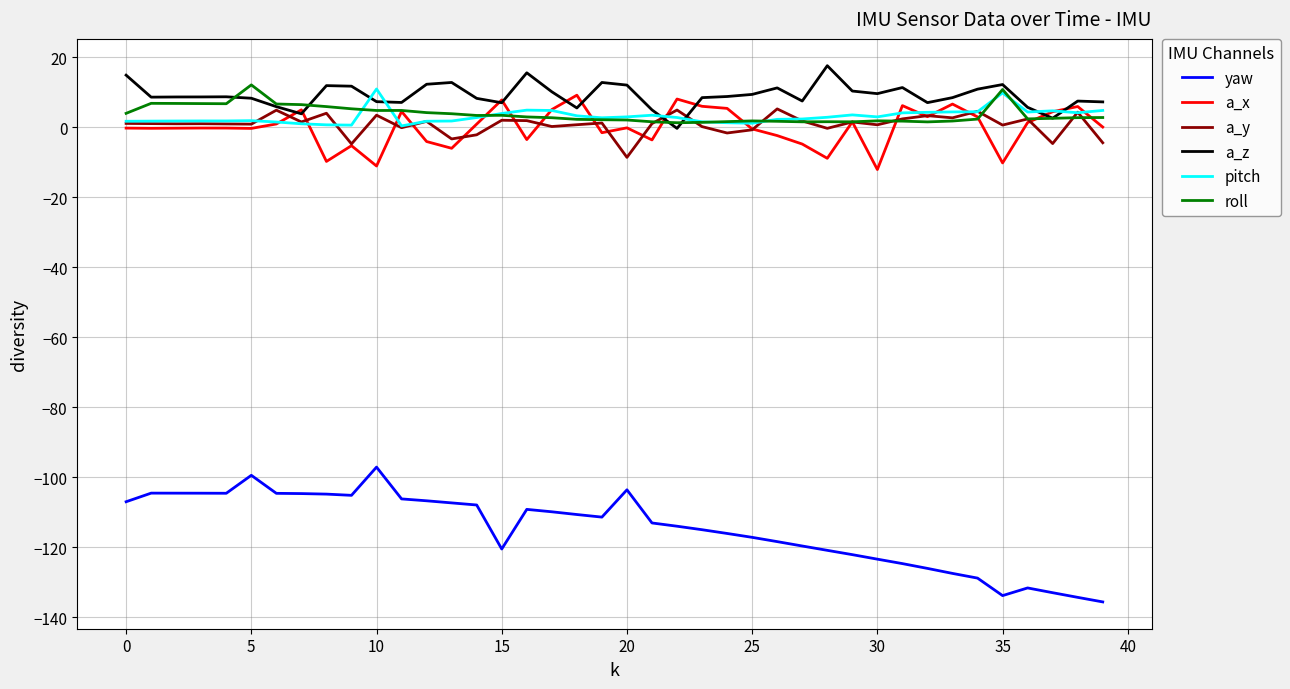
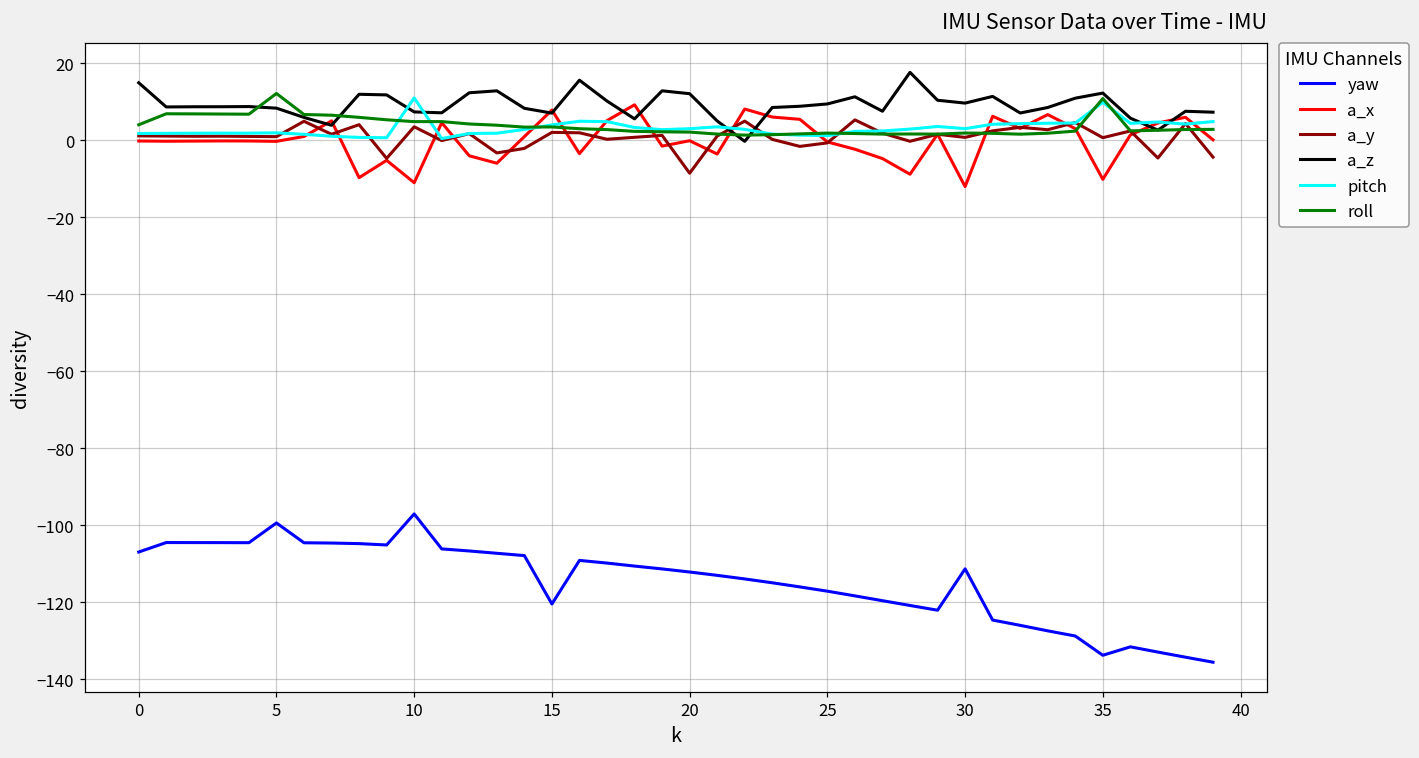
yaw, 20: -104 -> -112
yaw, 30: -123 -> -111
